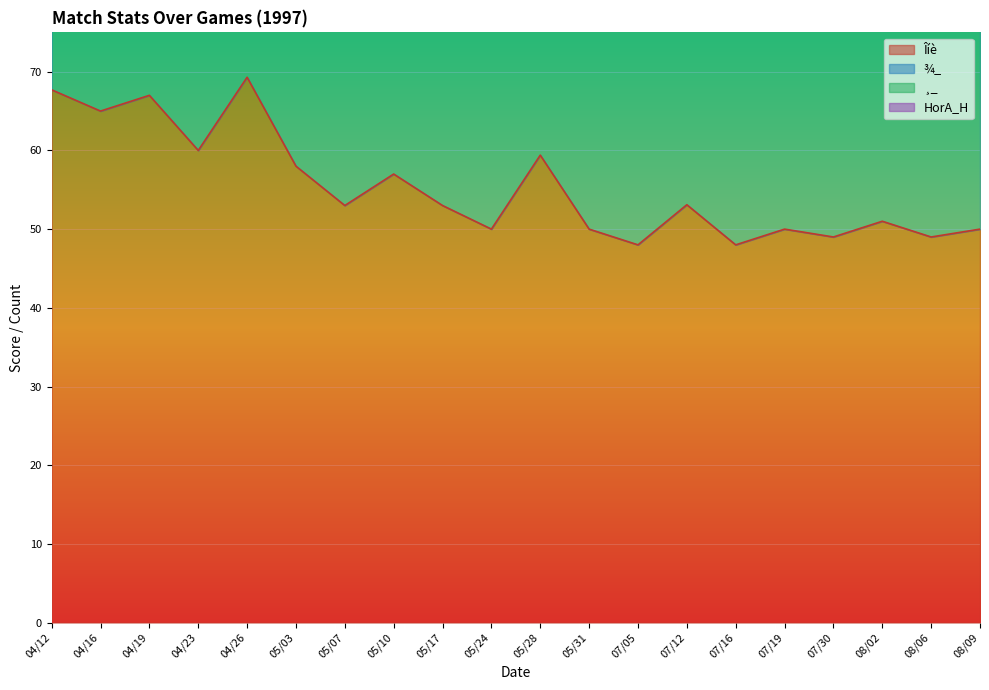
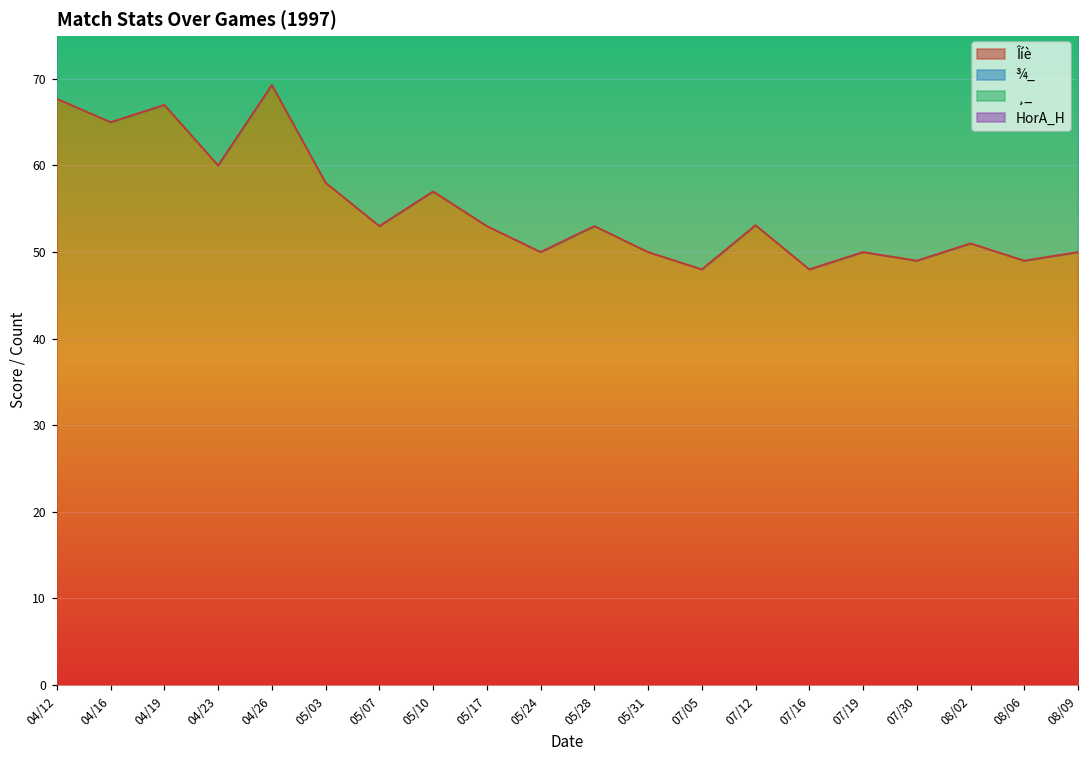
Îíè, 05/28: 59 -> 53
